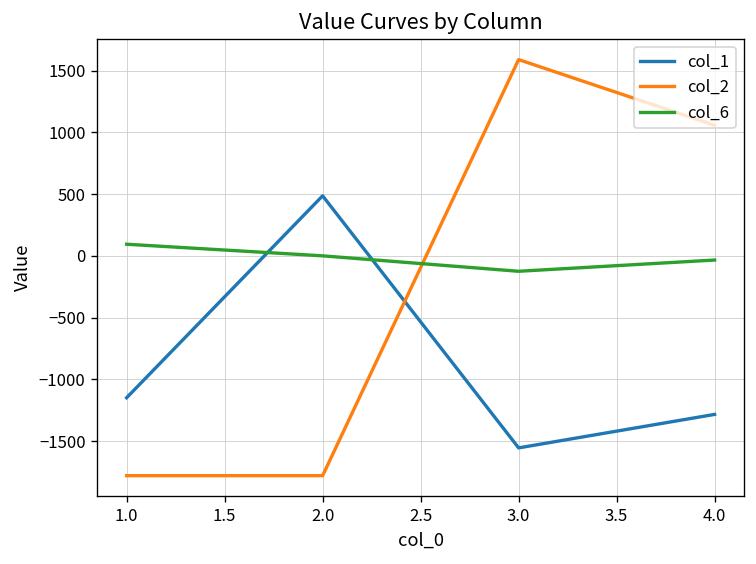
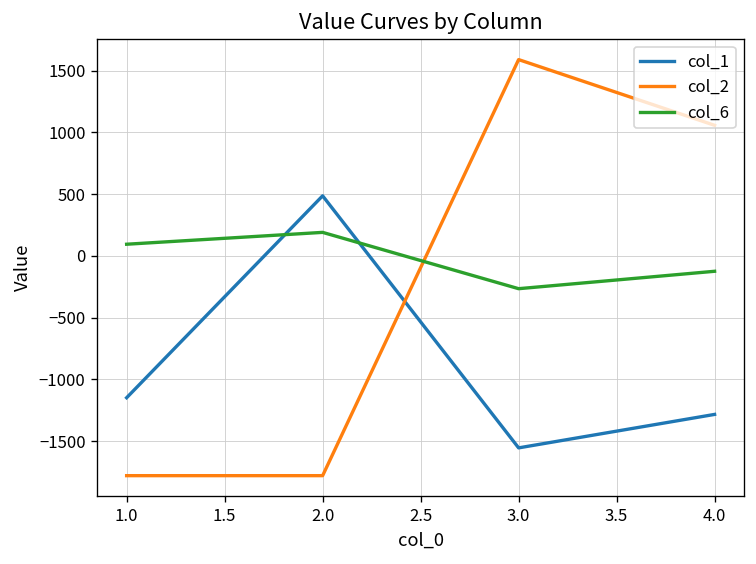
col_6, 2.0: 0 -> 190
col_6, 3.0: -130 -> -270
col_6, 4.0: -30 -> -130
